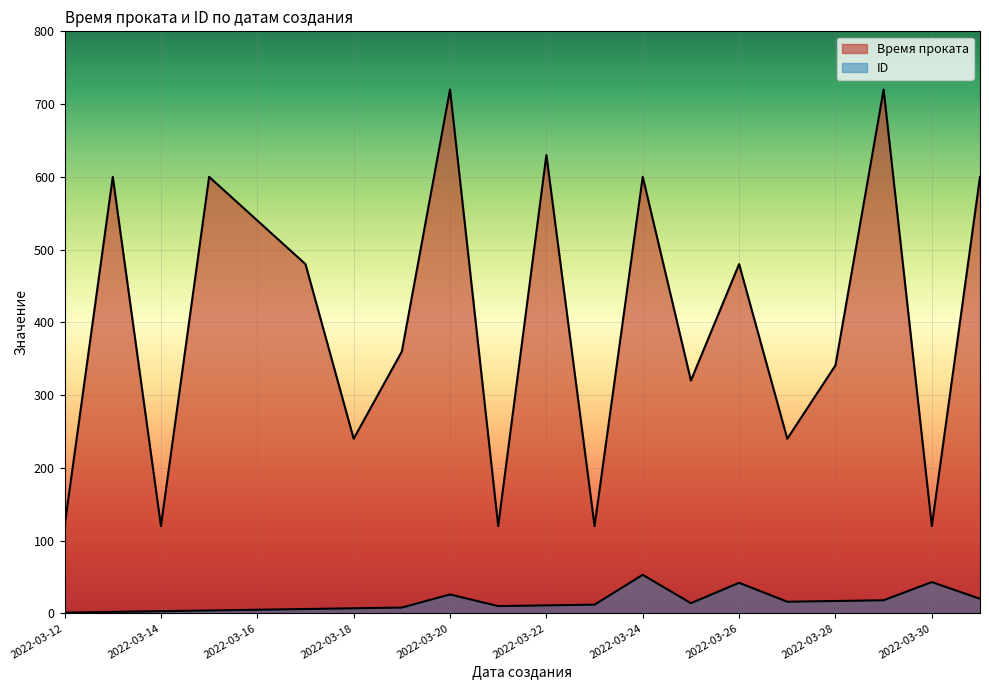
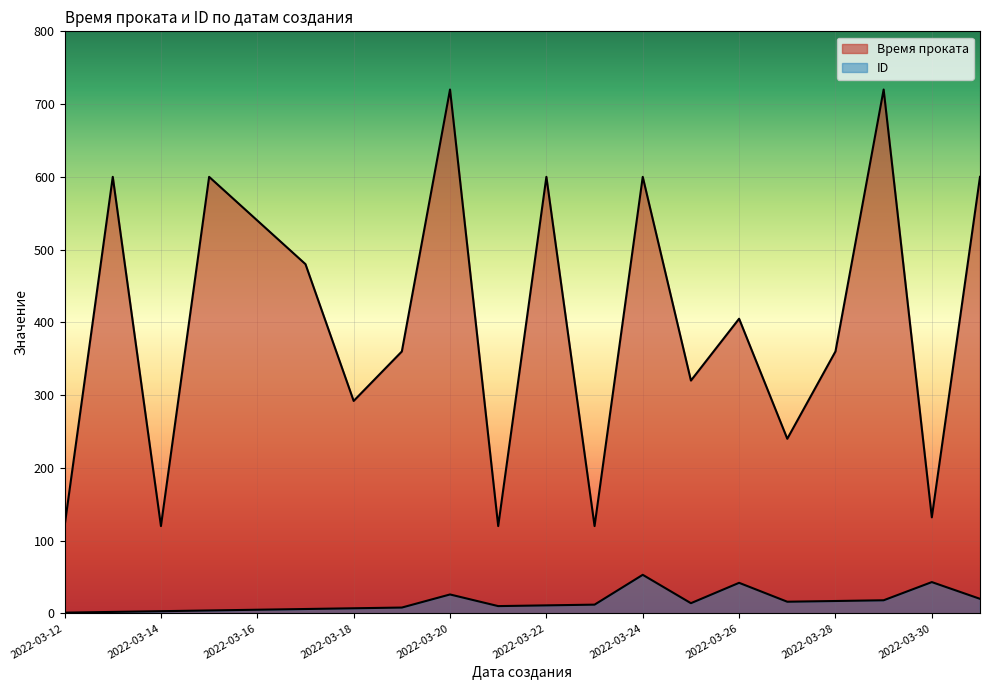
Время проката, 2022-03-18: 240 -> 290
Время проката, 2022-03-22: 630 -> 600
Время проката, 2022-03-26: 480 -> 410
Время проката, 2022-03-28: 340 -> 360
Время проката, 2022-03-30: 120 -> 130
